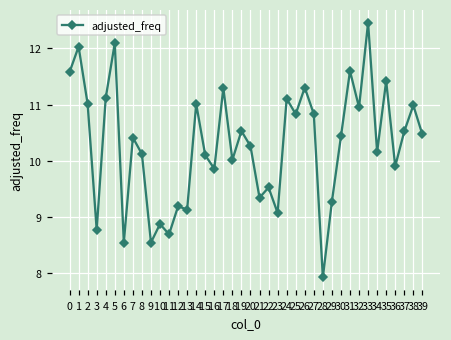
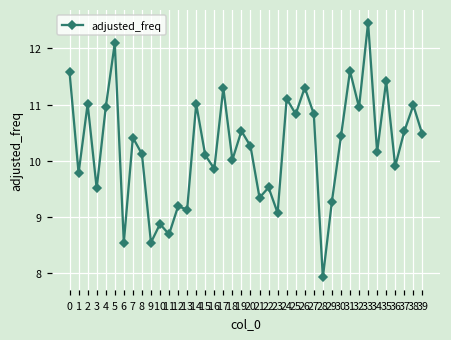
1: 12.0 -> 9.8
3: 8.8 -> 9.5
4: 11.1 -> 11.0
